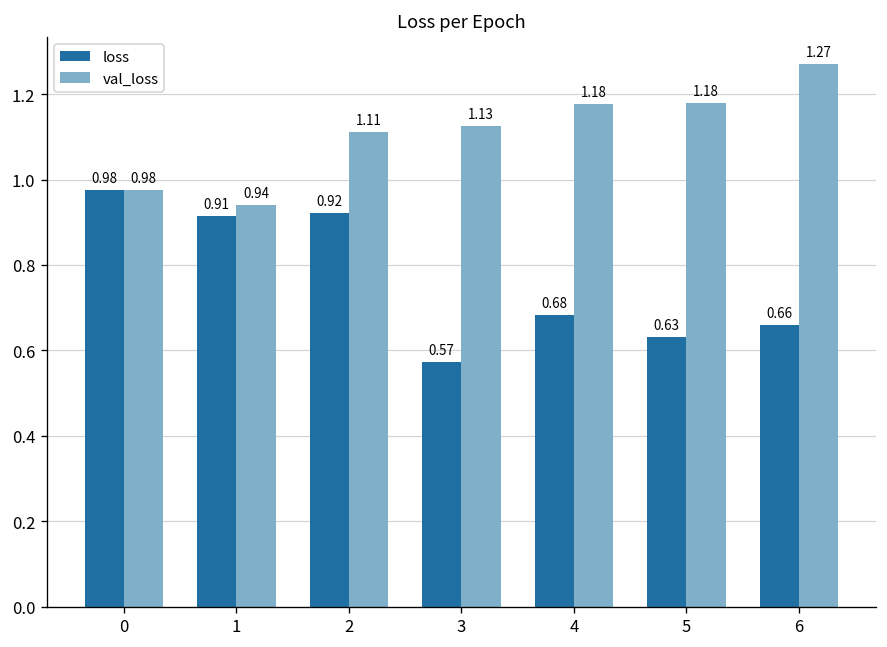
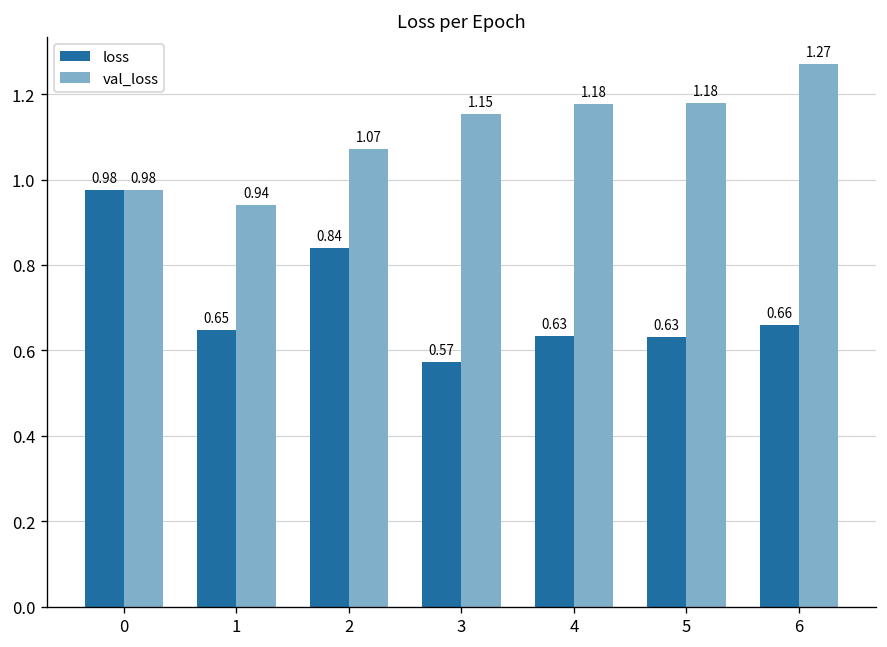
loss, 1: 0.91 -> 0.65
loss, 2: 0.92 -> 0.84
val_loss, 2: 1.11 -> 1.07
val_loss, 3: 1.13 -> 1.15
loss, 4: 0.68 -> 0.63
